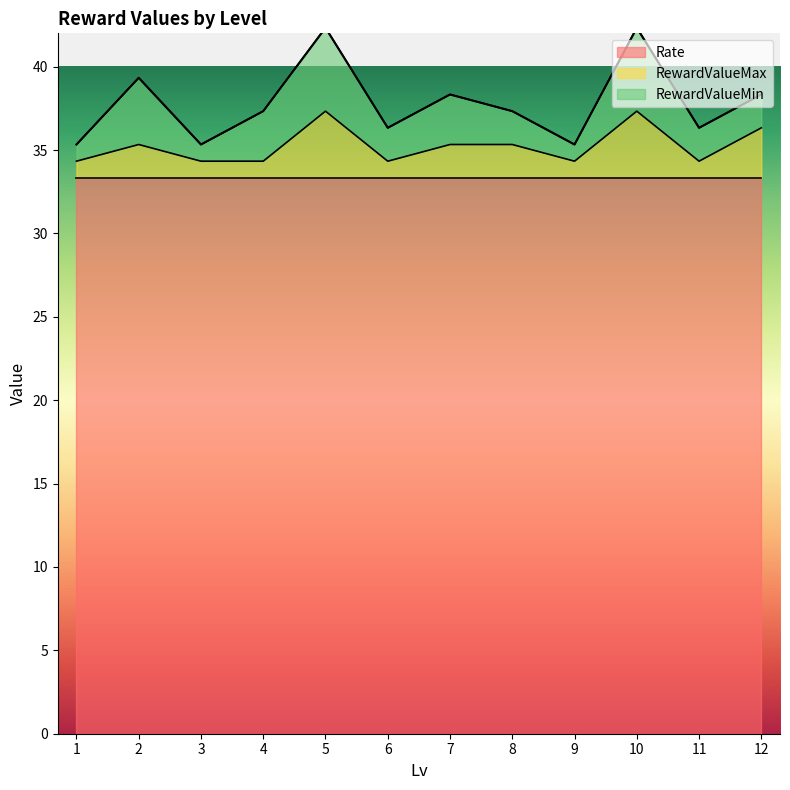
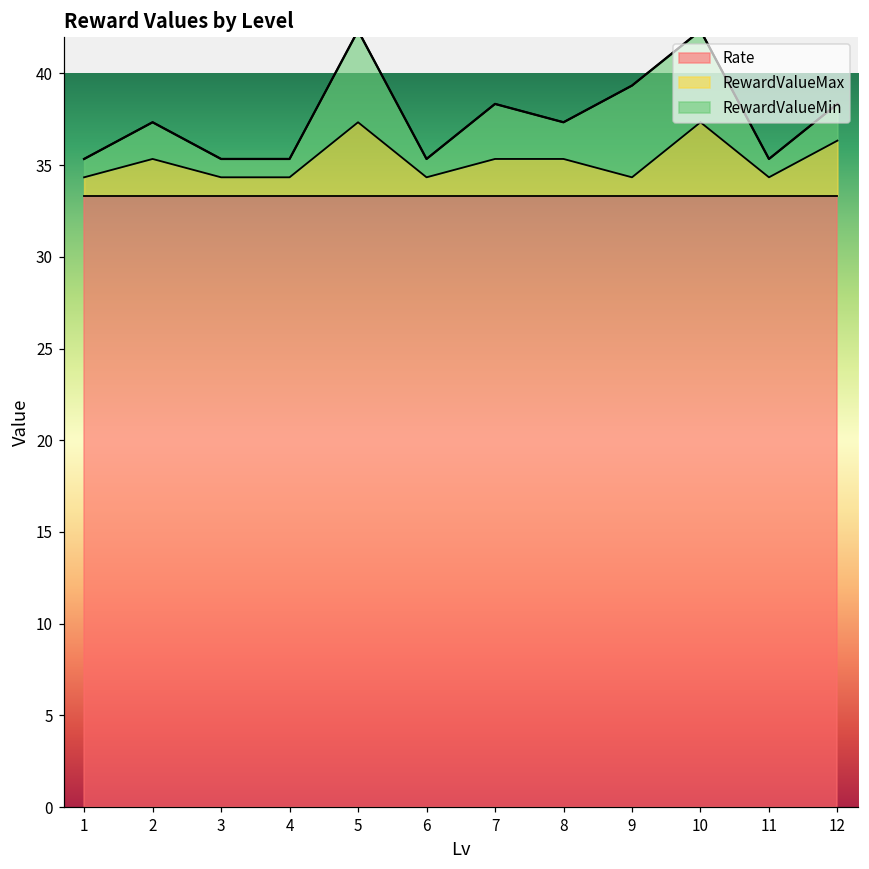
RewardValueMin, 2: 4 -> 2
RewardValueMin, 4: 3 -> 1
RewardValueMin, 6: 2 -> 1
RewardValueMin, 9: 1 -> 5
RewardValueMin, 11: 2 -> 1
